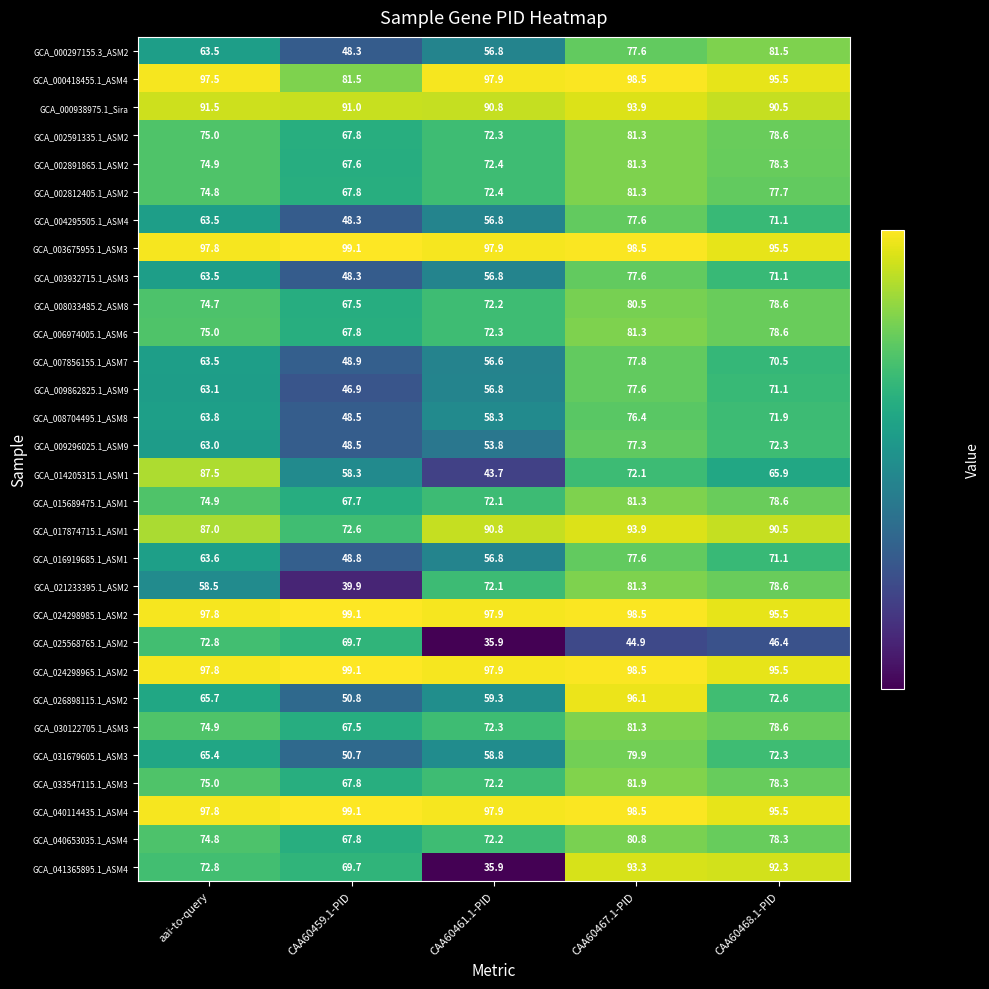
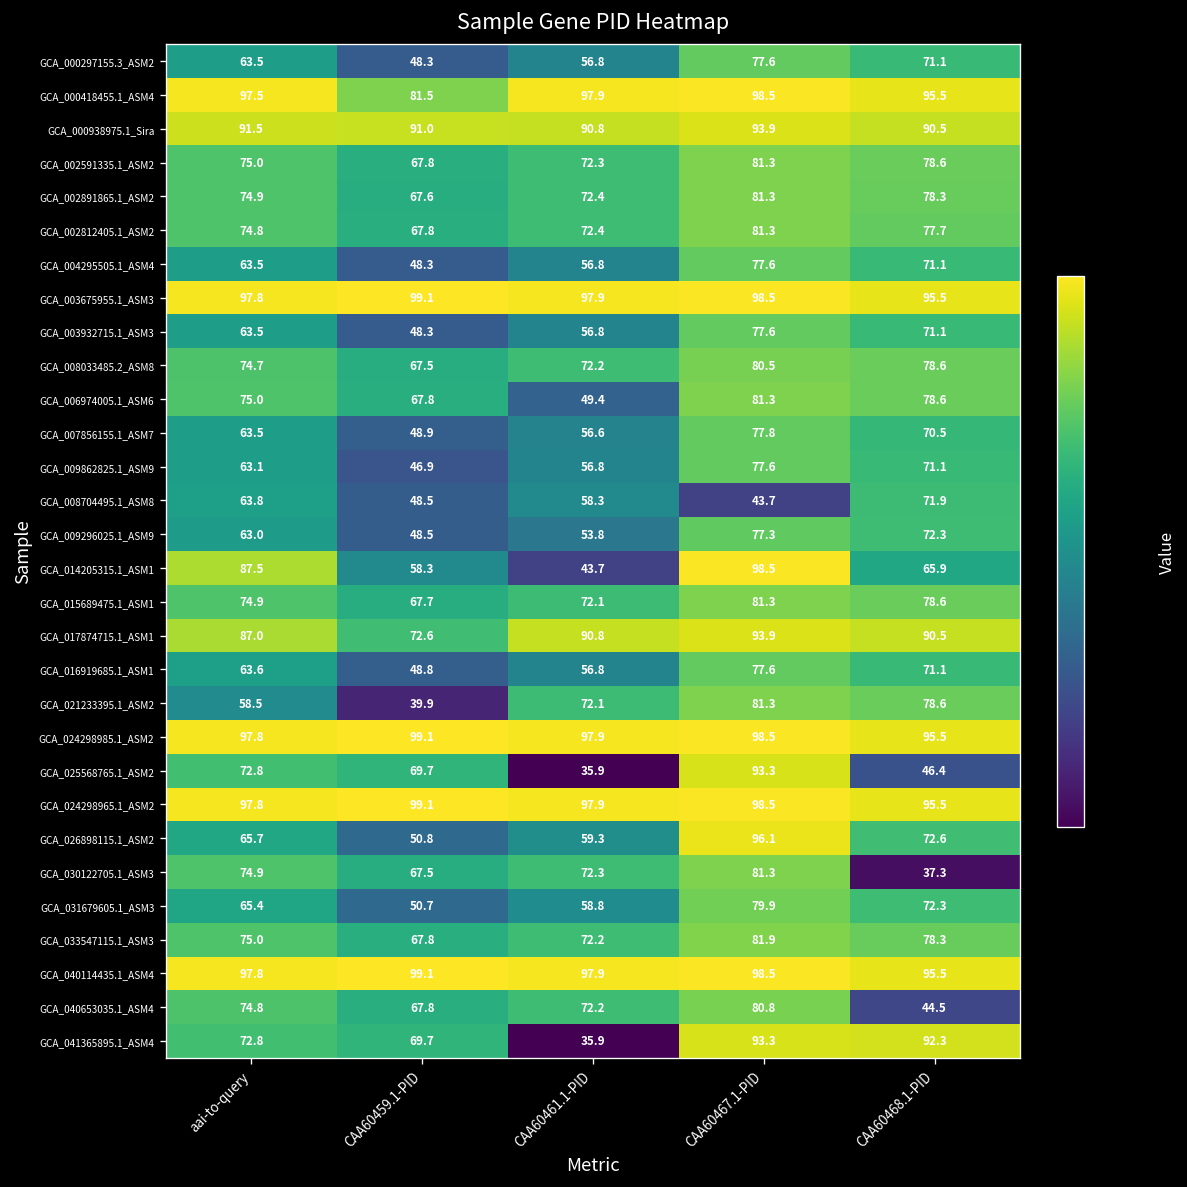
GCA_000297155.3_ASM2, CAA60468.1-PID: 81.5 -> 71.1
GCA_006974005.1_ASM6, CAA60461.1-PID: 72.3 -> 49.4
GCA_008704495.1_ASM8, CAA60467.1-PID: 76.4 -> 43.7
GCA_014205315.1_ASM1, CAA60467.1-PID: 72.1 -> 98.5
GCA_025568765.1_ASM2, CAA60467.1-PID: 44.9 -> 93.3
GCA_030122705.1_ASM3, CAA60468.1-PID: 78.6 -> 37.3
GCA_040653035.1_ASM4, CAA60468.1-PID: 78.3 -> 44.5
